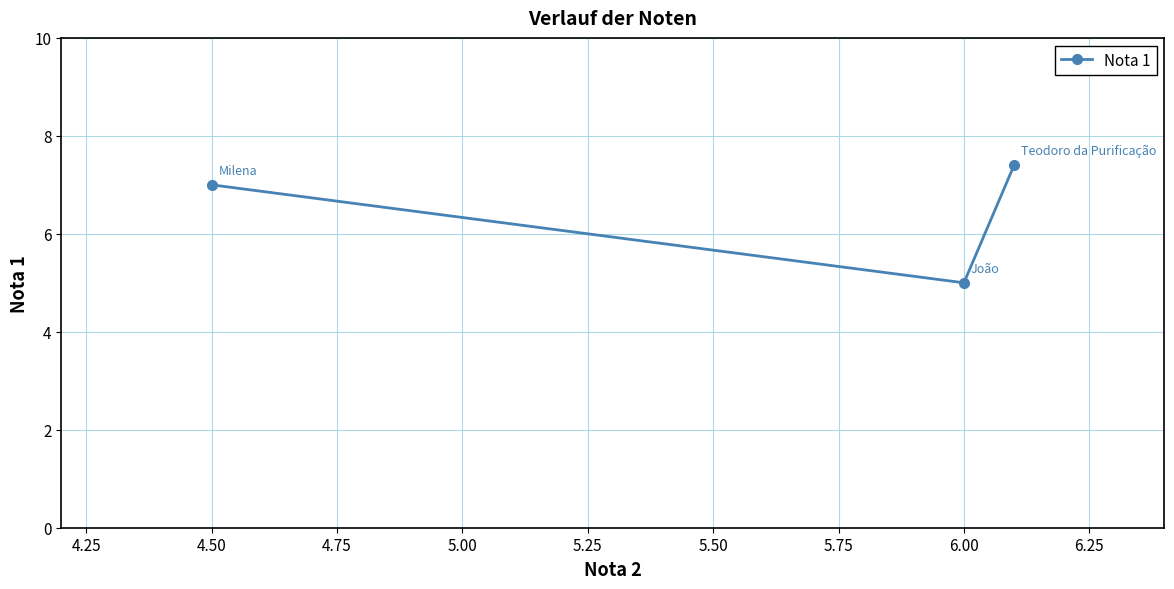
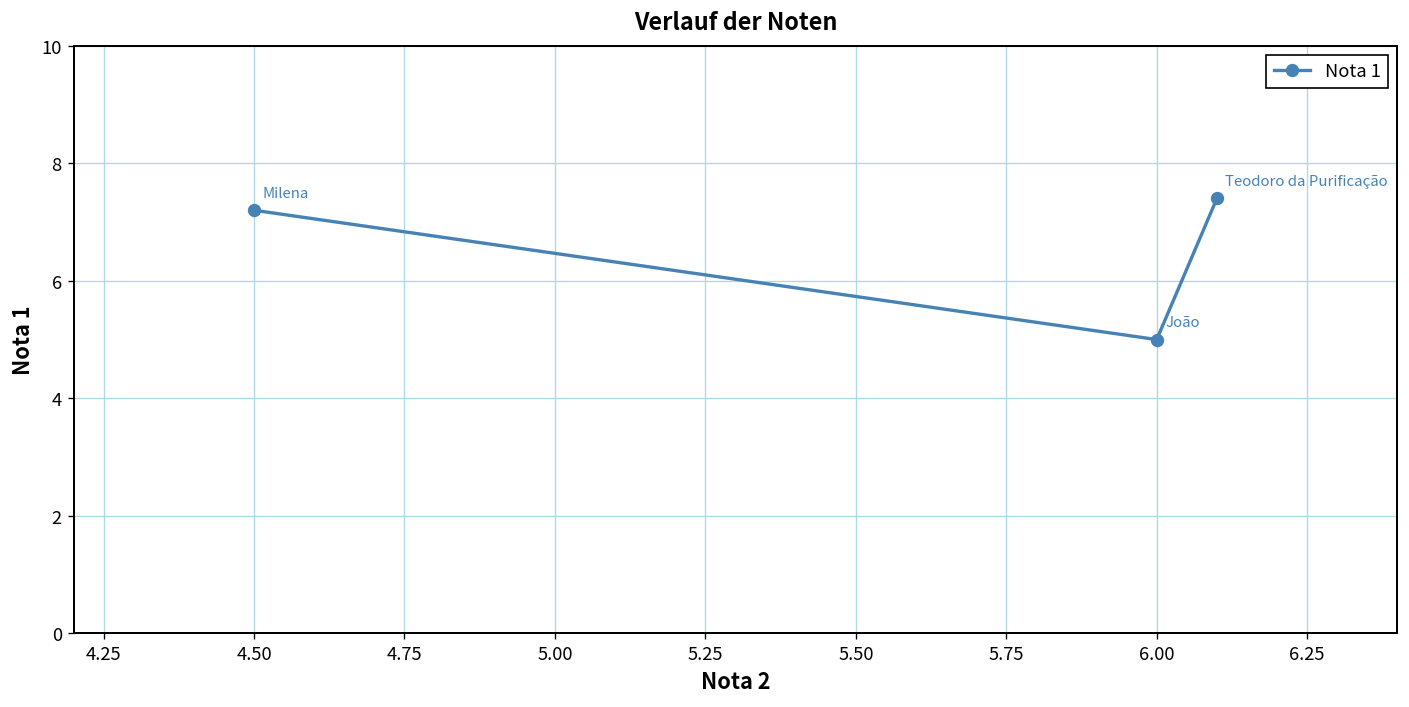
4.50: 7.0 -> 7.2
